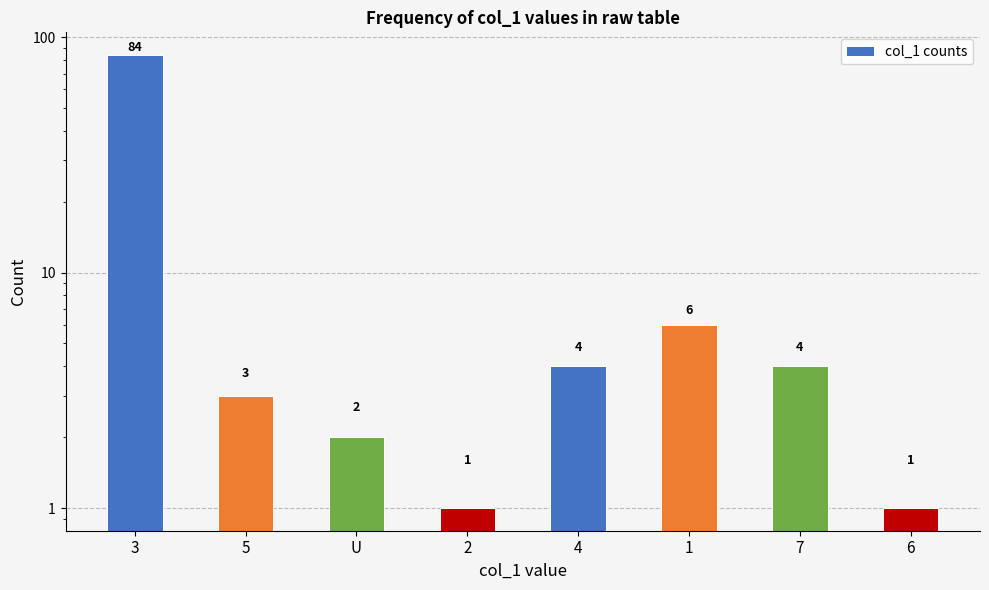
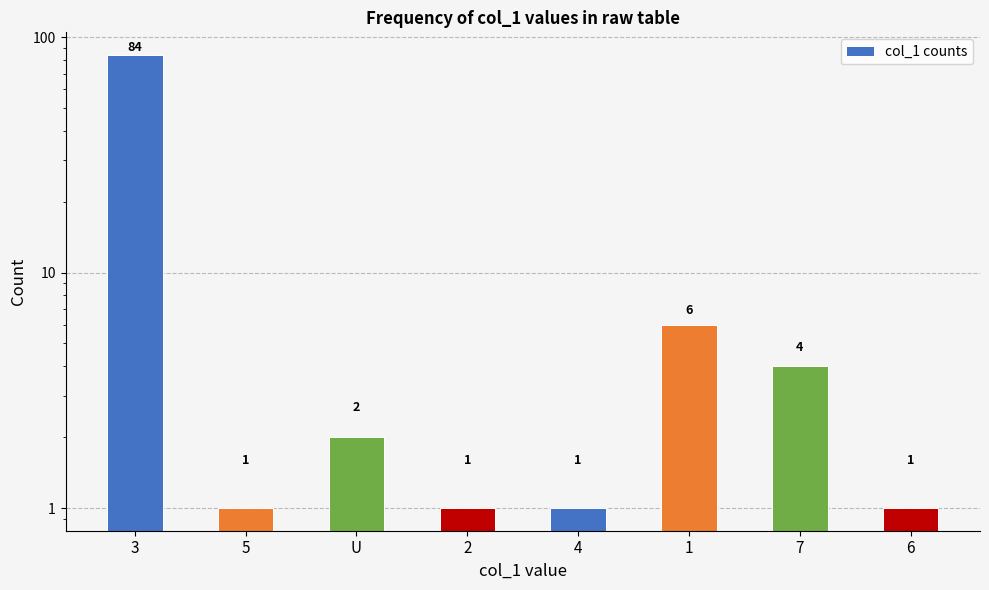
5: 3 -> 1
4: 4 -> 1
